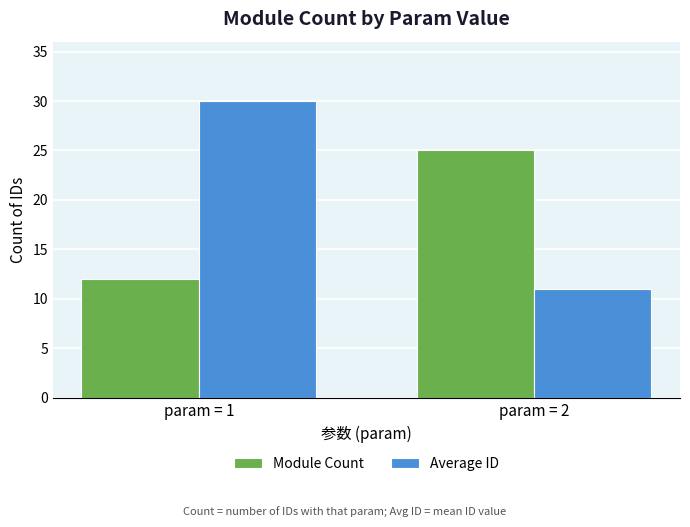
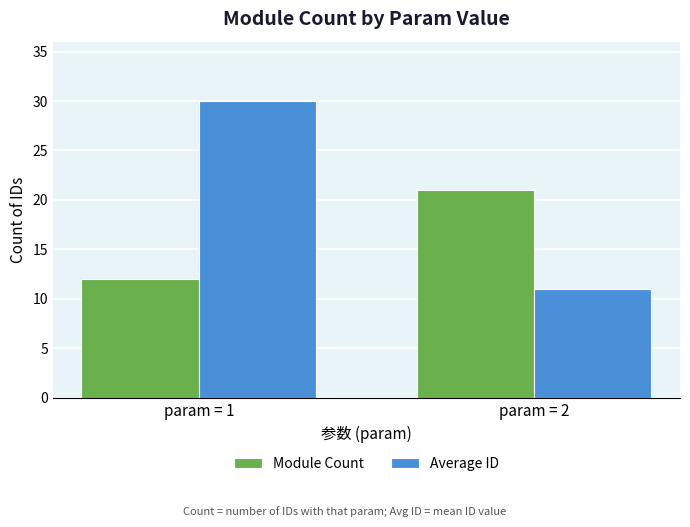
Module Count, param = 2: 25 -> 21
